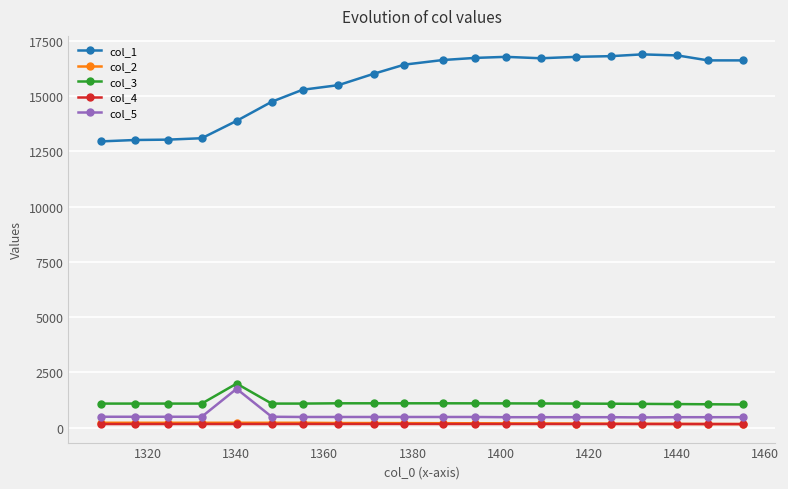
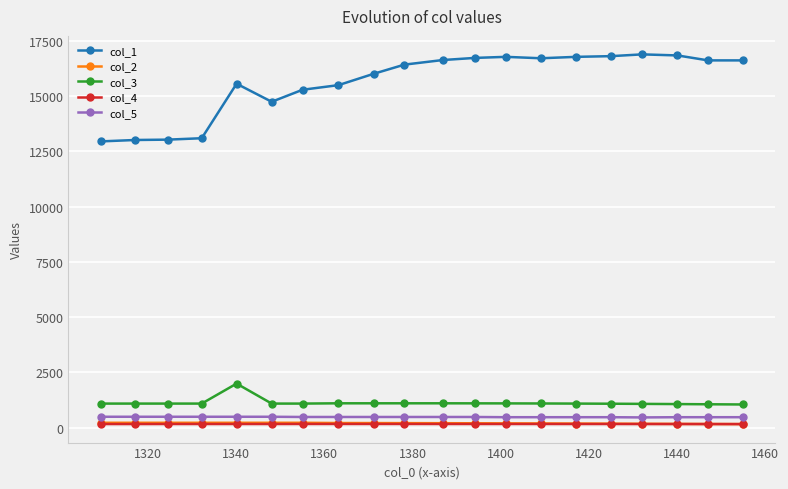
col_1, 1340: 13900 -> 15600
col_5, 1340: 1800 -> 500
